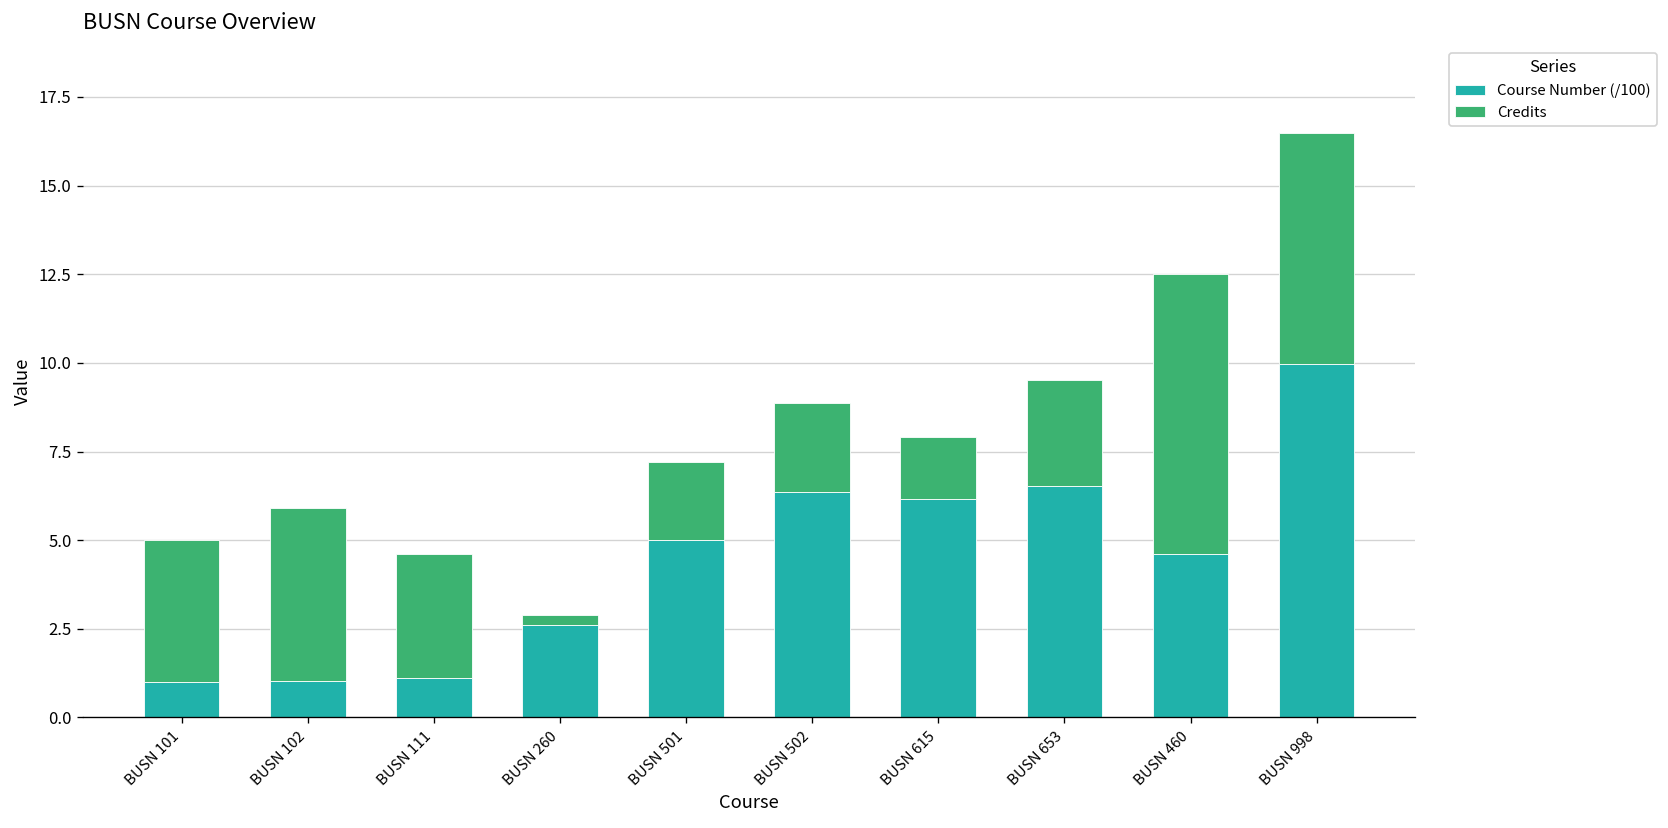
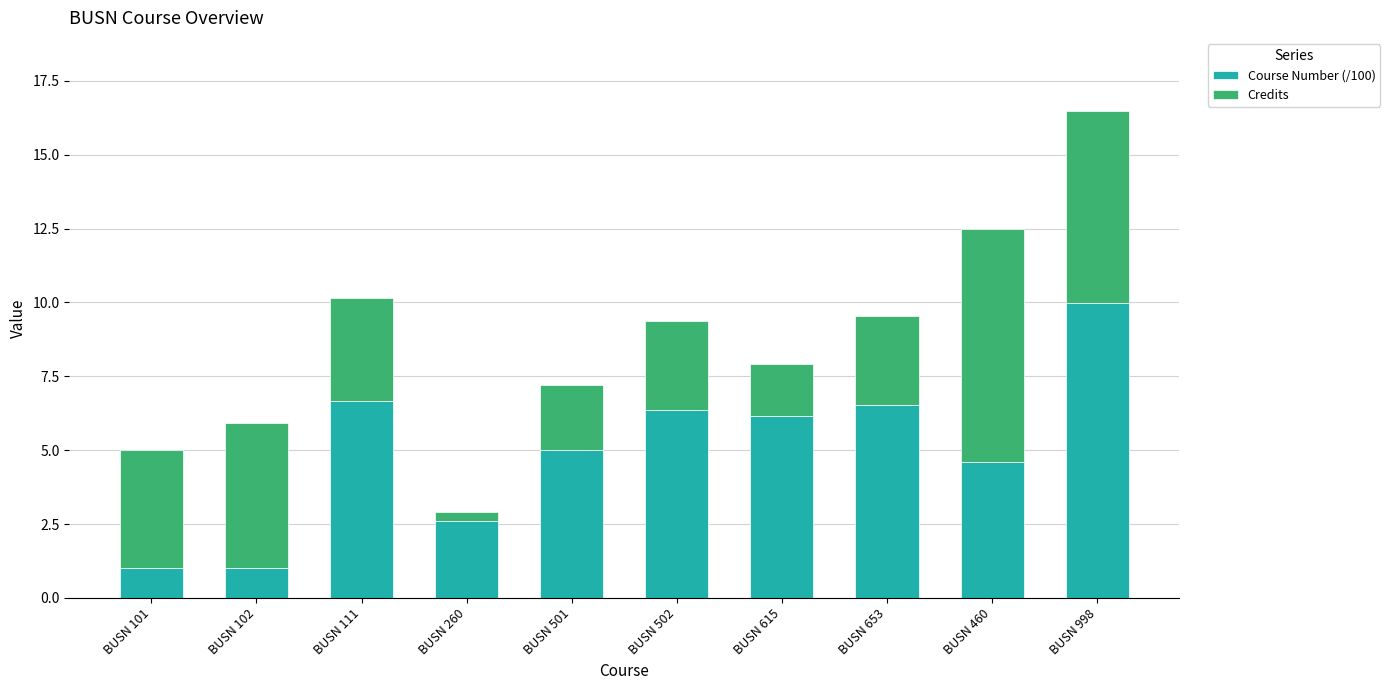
Course Number (/100), BUSN 111: 1.1 -> 6.7
Credits, BUSN 502: 2.5 -> 3.0
